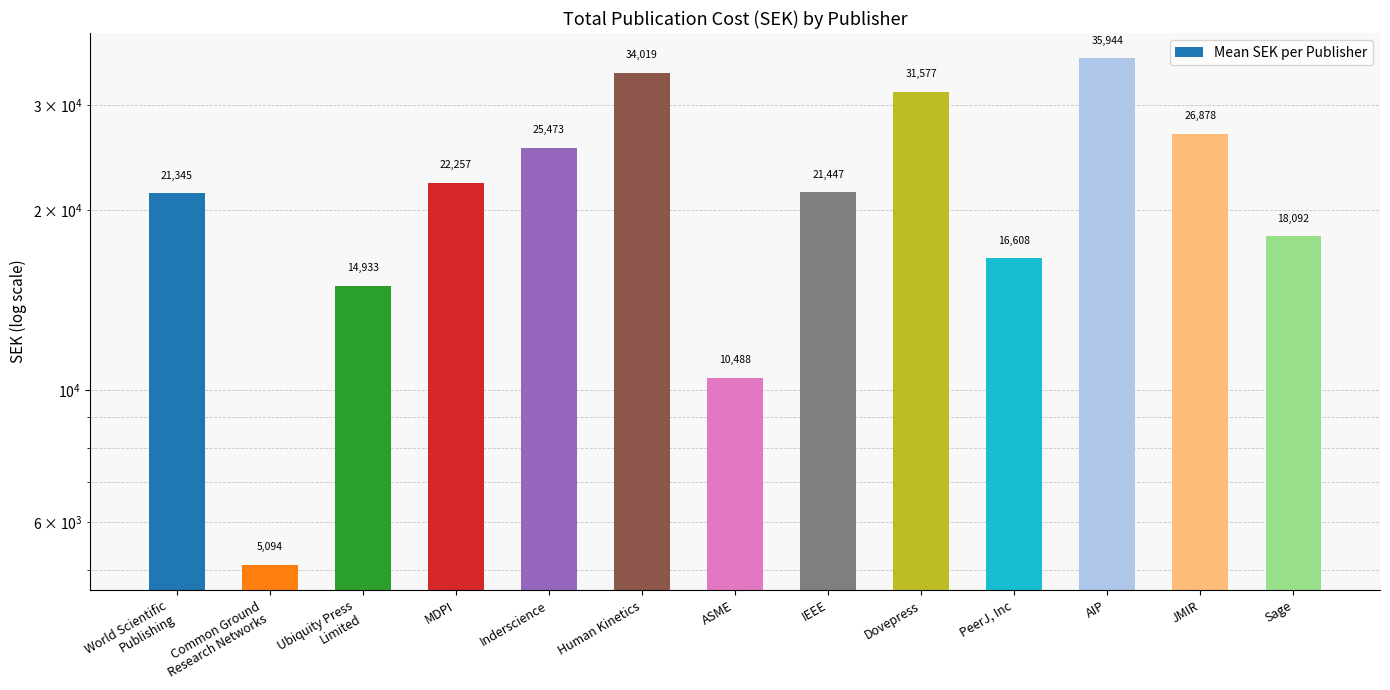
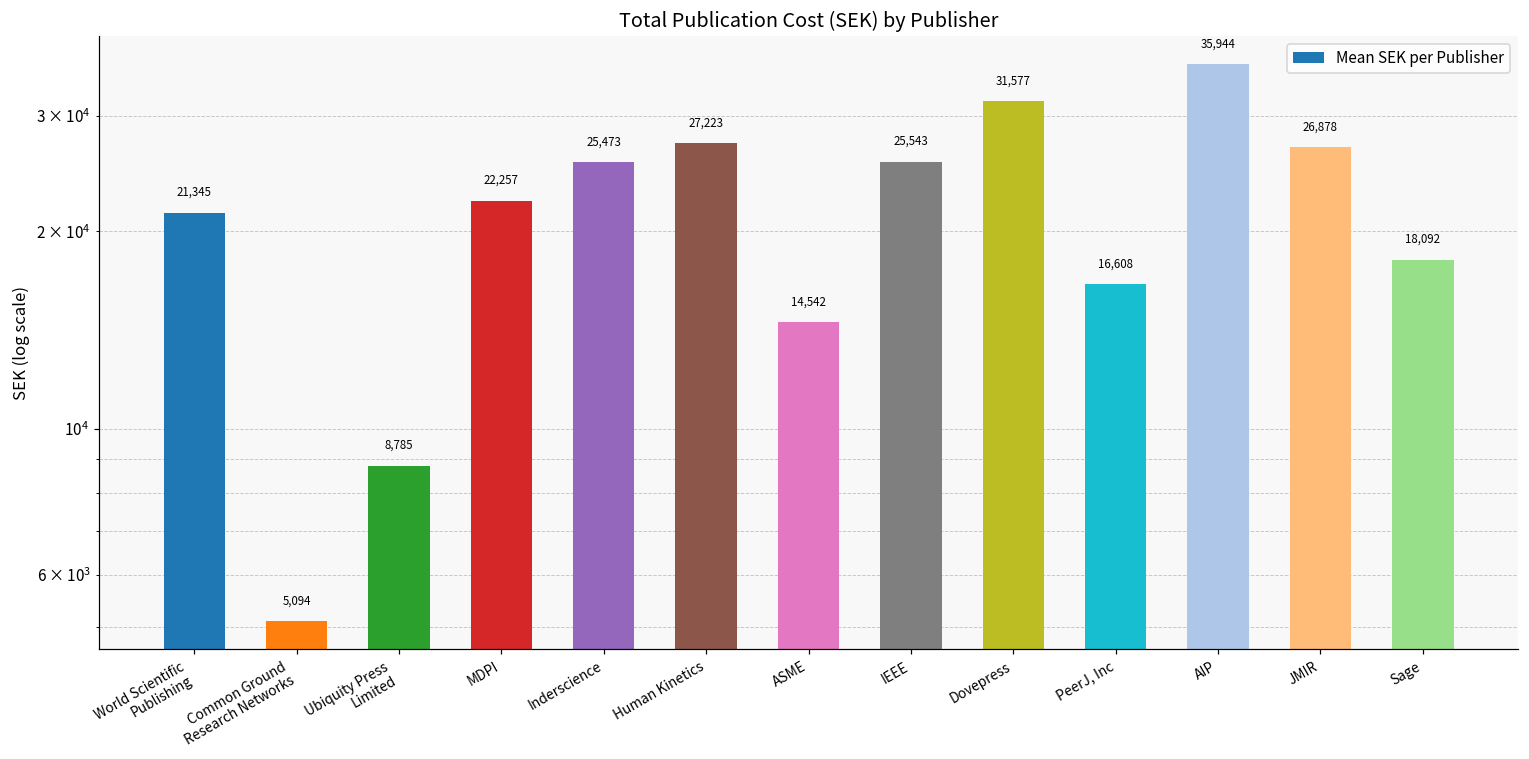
Ubiquity Press Limited: 14,933 -> 8,785
Human Kinetics: 34,019 -> 27,223
ASME: 10,488 -> 14,542
IEEE: 21,447 -> 25,543
